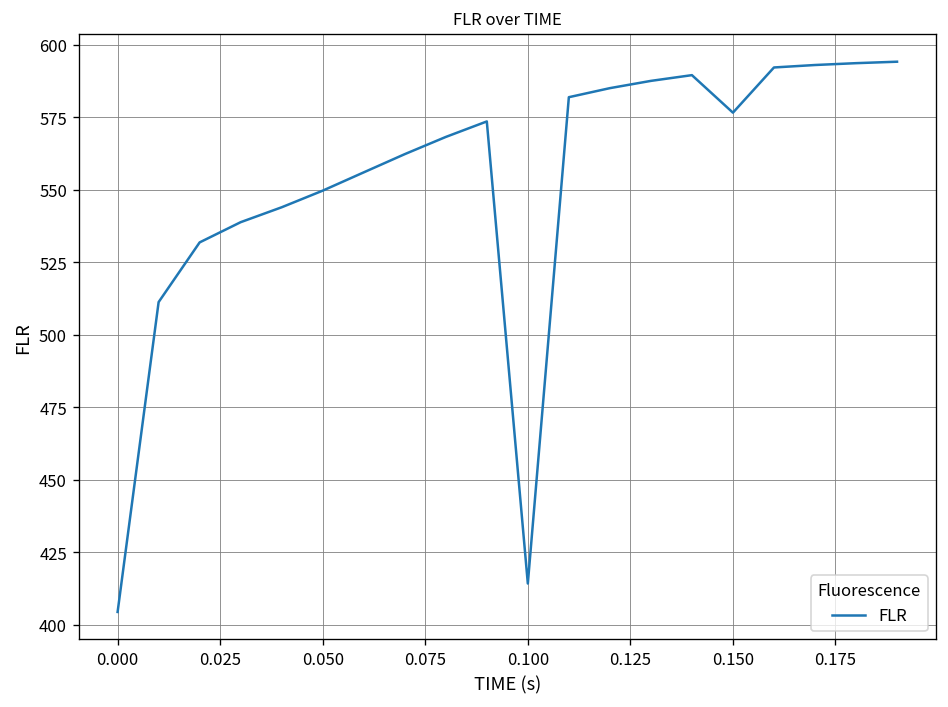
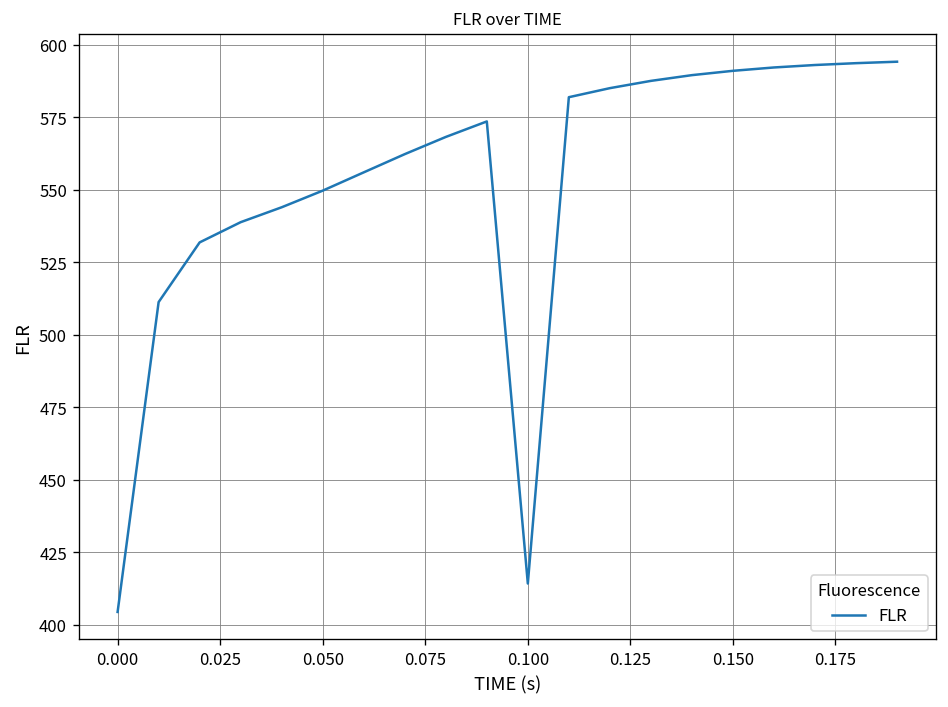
0.150: 577 -> 591
